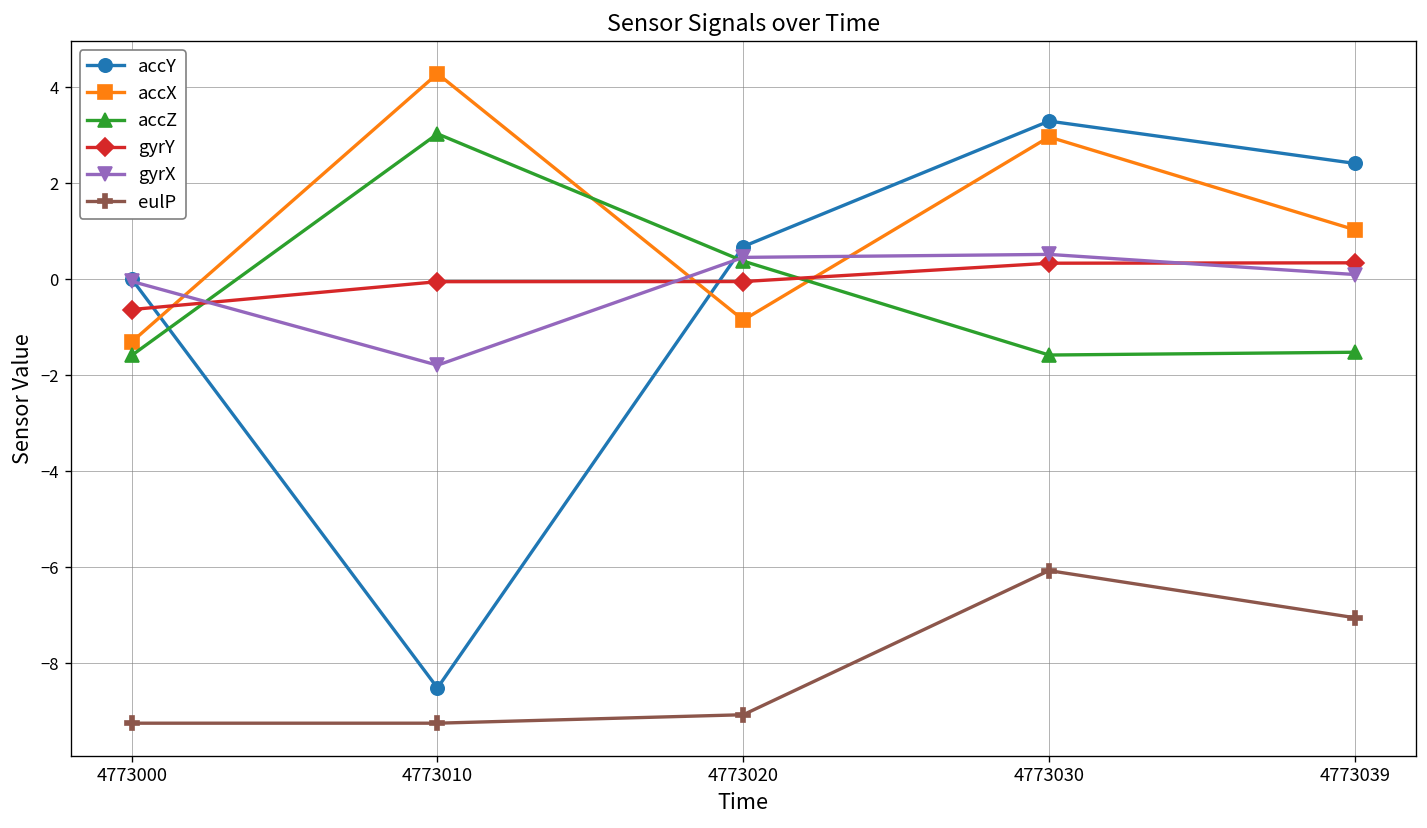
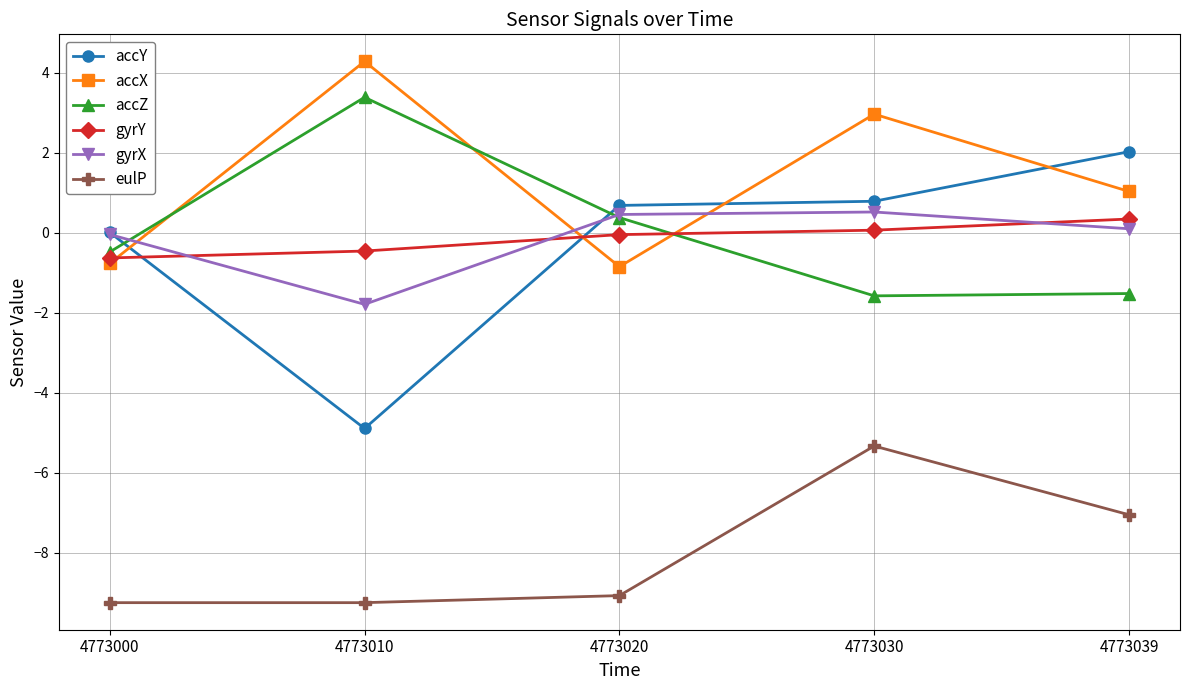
accX, 4773000: -1.3 -> -0.8
accZ, 4773000: -1.6 -> -0.5
accY, 4773010: -8.5 -> -4.9
accZ, 4773010: 3.0 -> 3.4
gyrY, 4773010: 0.0 -> -0.5
accY, 4773030: 3.3 -> 0.8
gyrY, 4773030: 0.3 -> 0.1
eulP, 4773030: -6.1 -> -5.3
accY, 4773039: 2.4 -> 2.0
